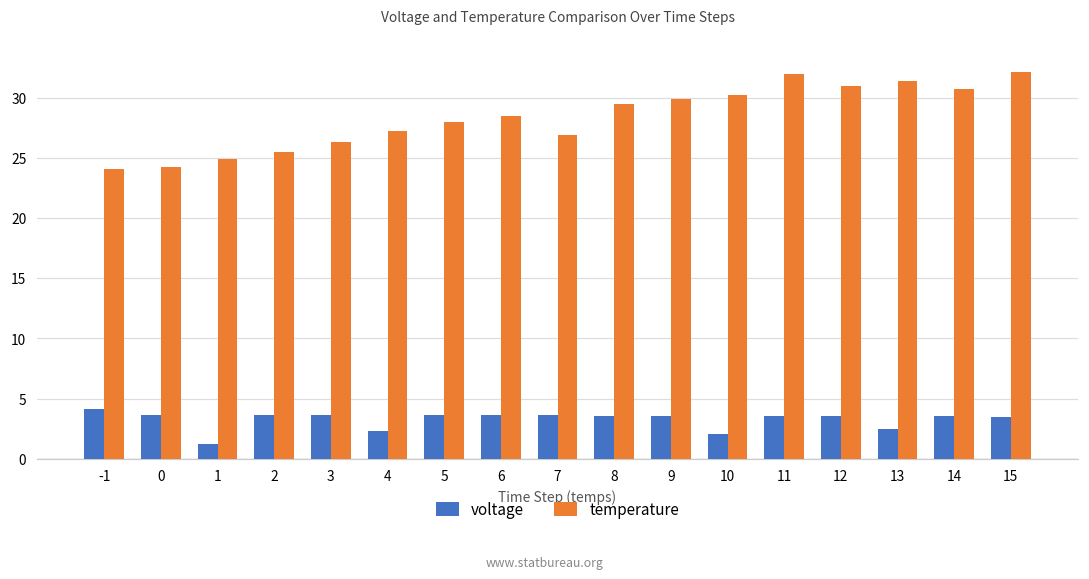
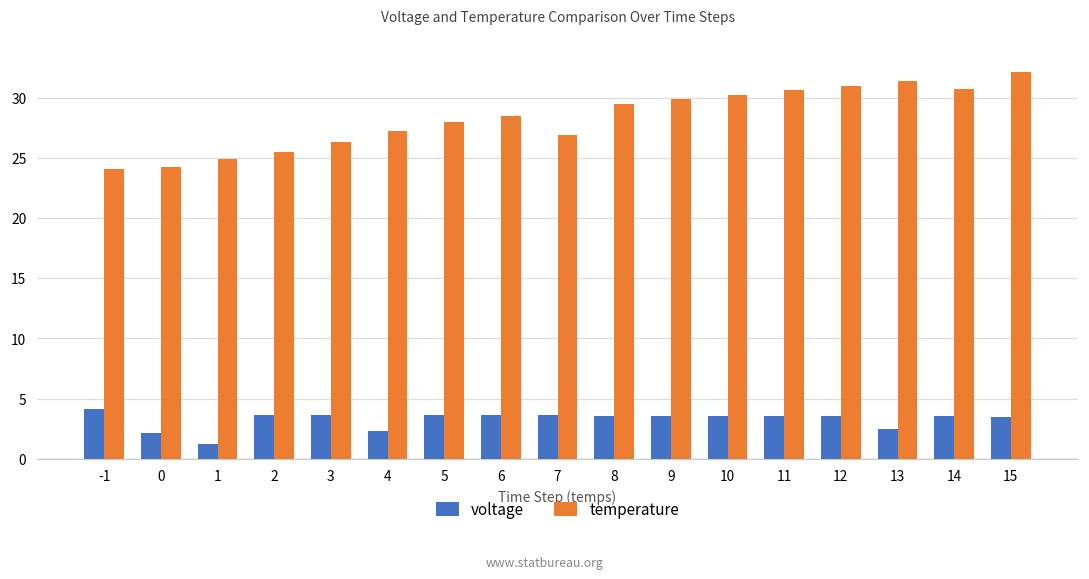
voltage, 0: 3.6 -> 2.1
voltage, 10: 2.1 -> 3.6
temperature, 11: 32.0 -> 30.6
